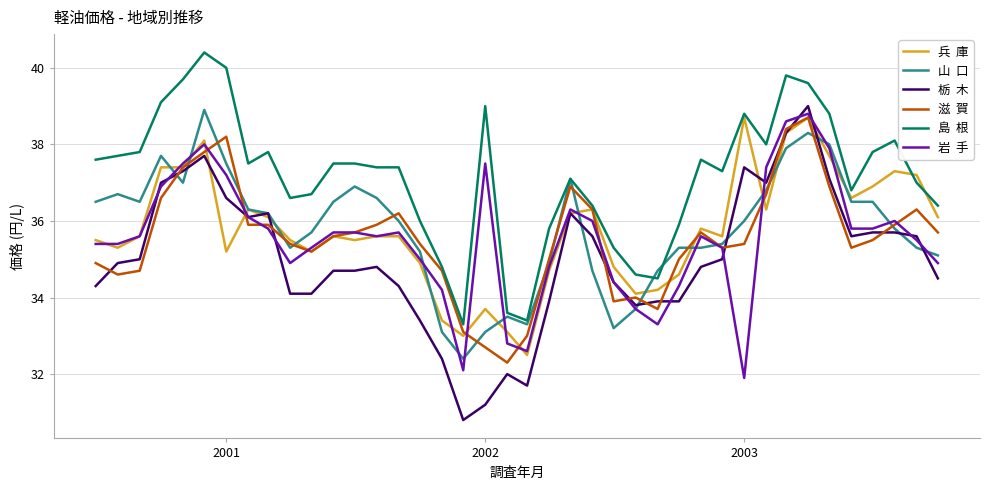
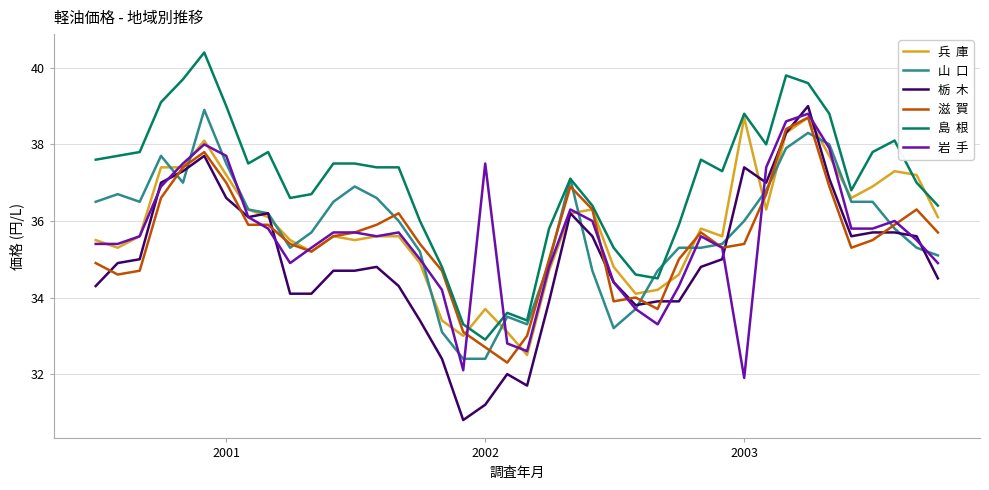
兵 庫, 2001: 35.2 -> 37.2
滋 賀, 2001: 38.2 -> 37.0
島 根, 2001: 40 -> 39
岩 手, 2001: 37.2 -> 37.7
山 口, 2002: 33.1 -> 32.4
島 根, 2002: 39.0 -> 32.9
